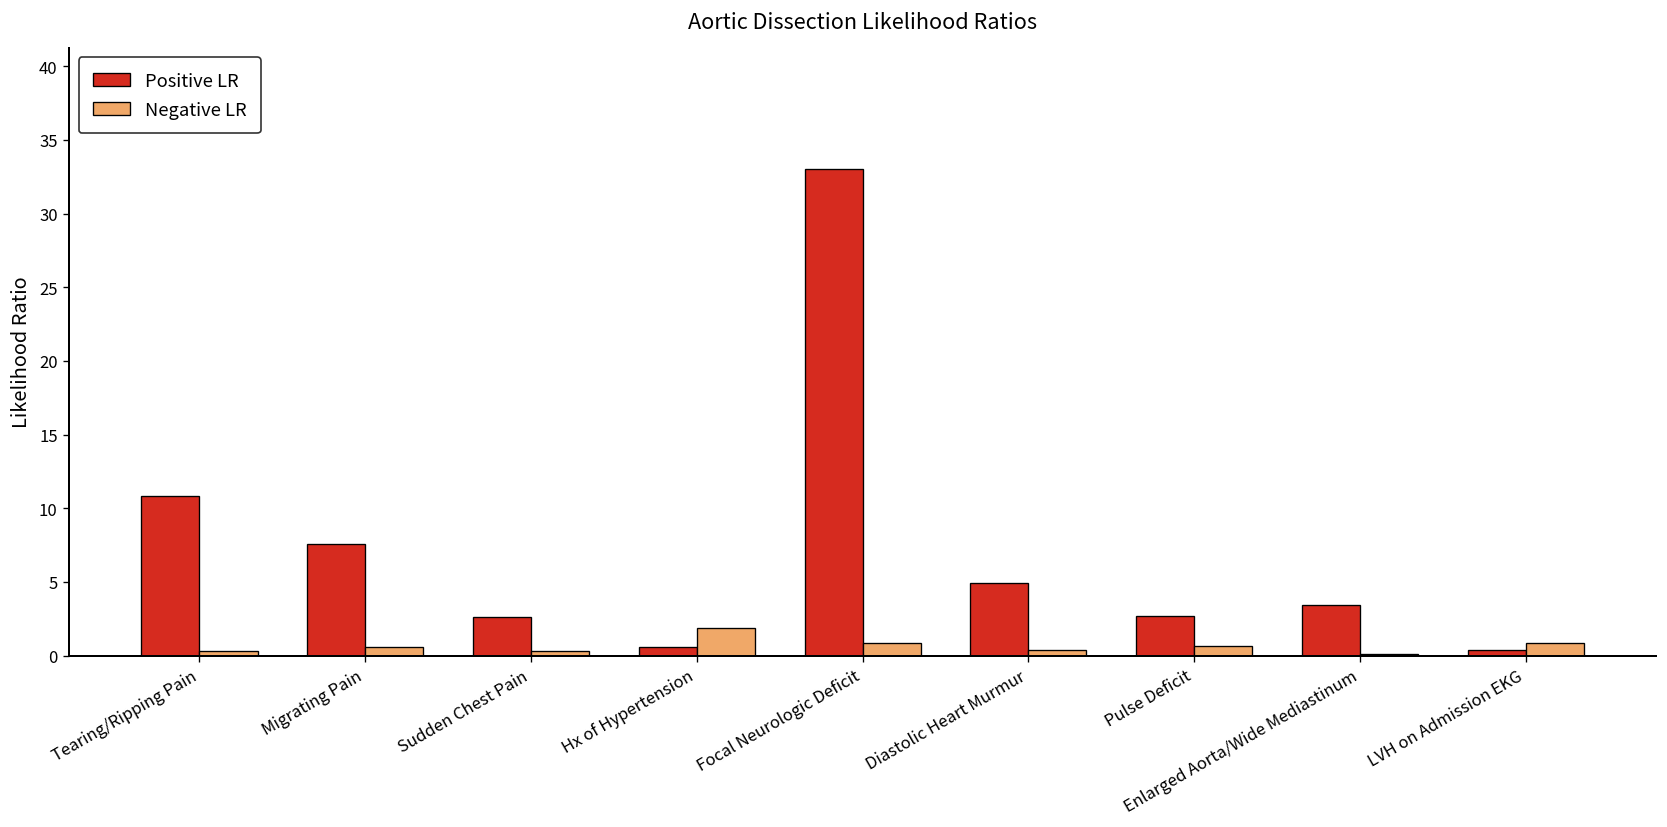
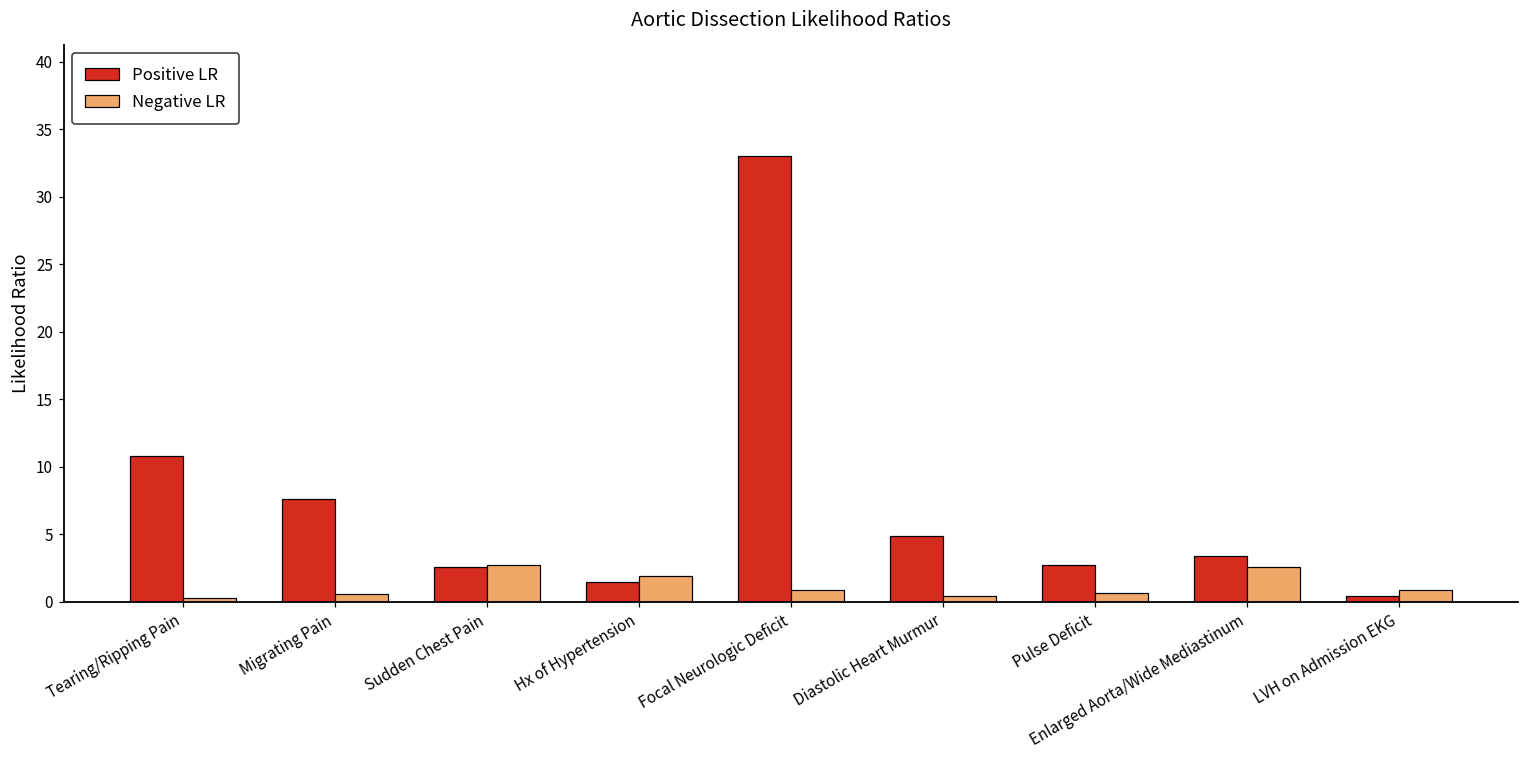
Negative LR, Sudden Chest Pain: 0.3 -> 2.7
Positive LR, Hx of Hypertension: 0.6 -> 1.5
Negative LR, Enlarged Aorta/Wide Mediastinum: 0.1 -> 2.6
